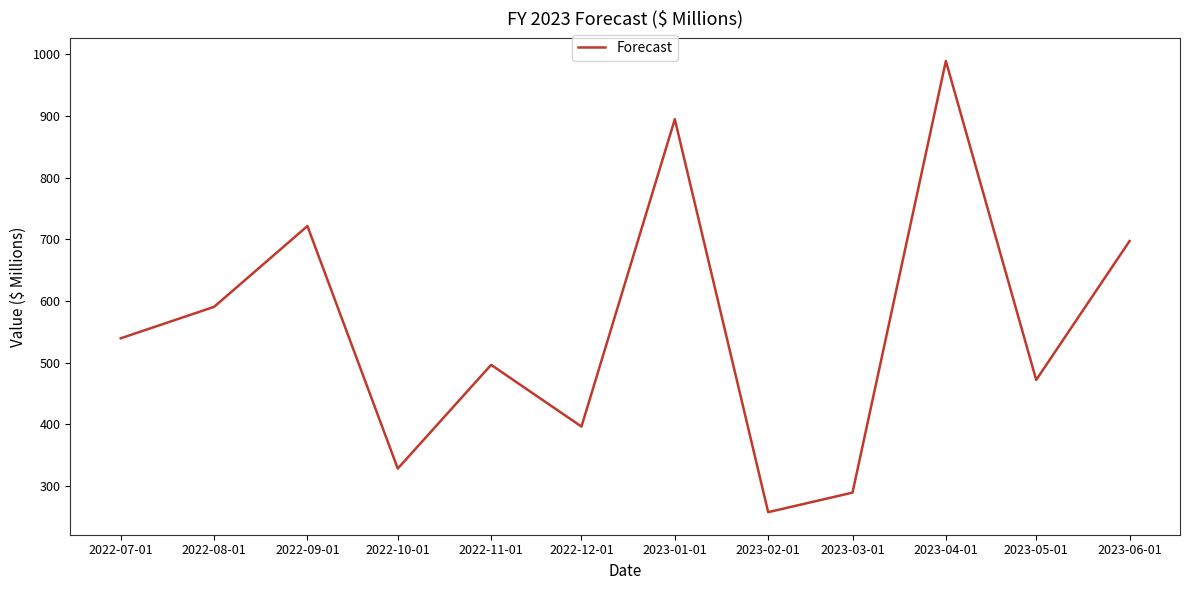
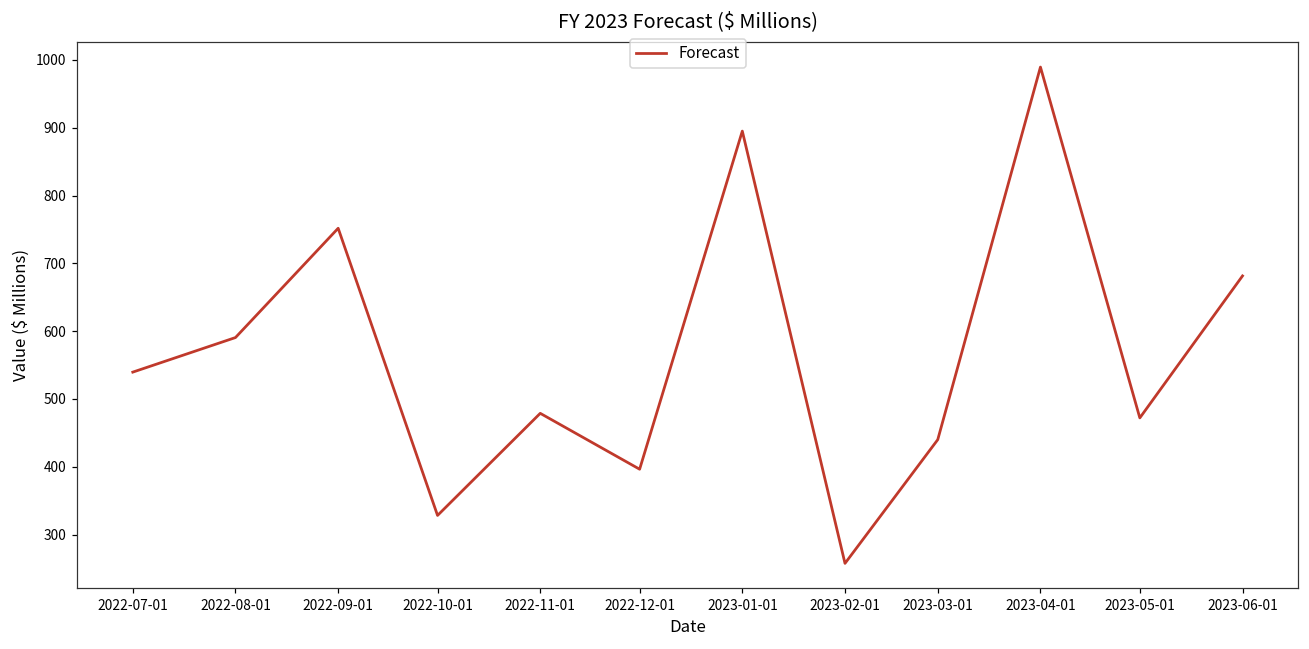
2022-09-01: 720 -> 750
2022-11-01: 500 -> 480
2023-03-01: 290 -> 440
2023-06-01: 700 -> 680
